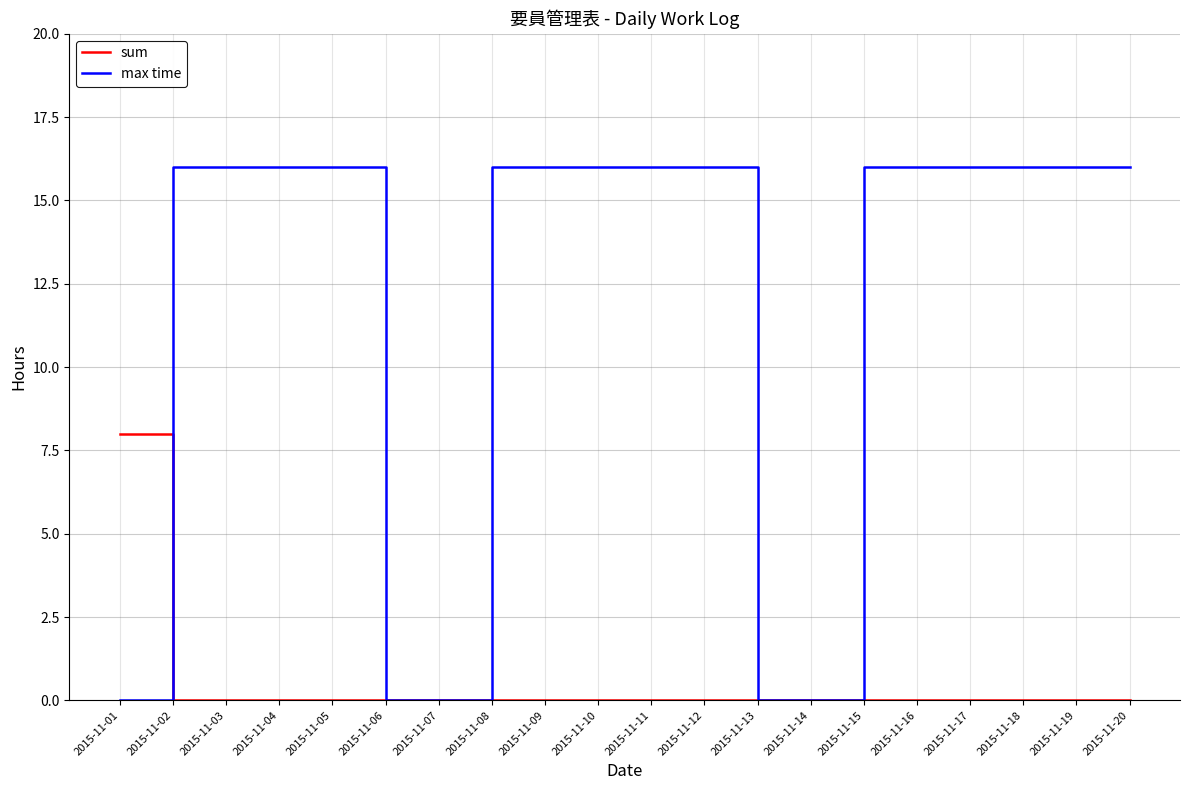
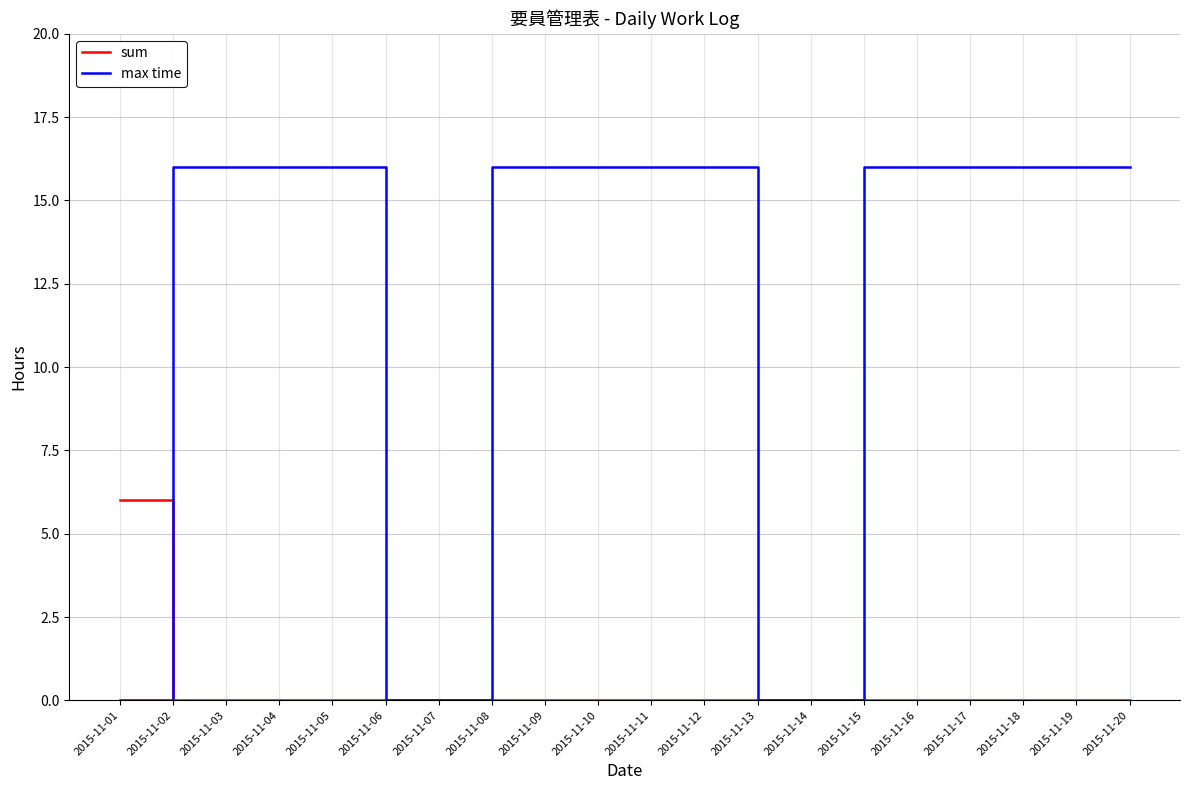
sum, 2015-11-01: 8 -> 6
